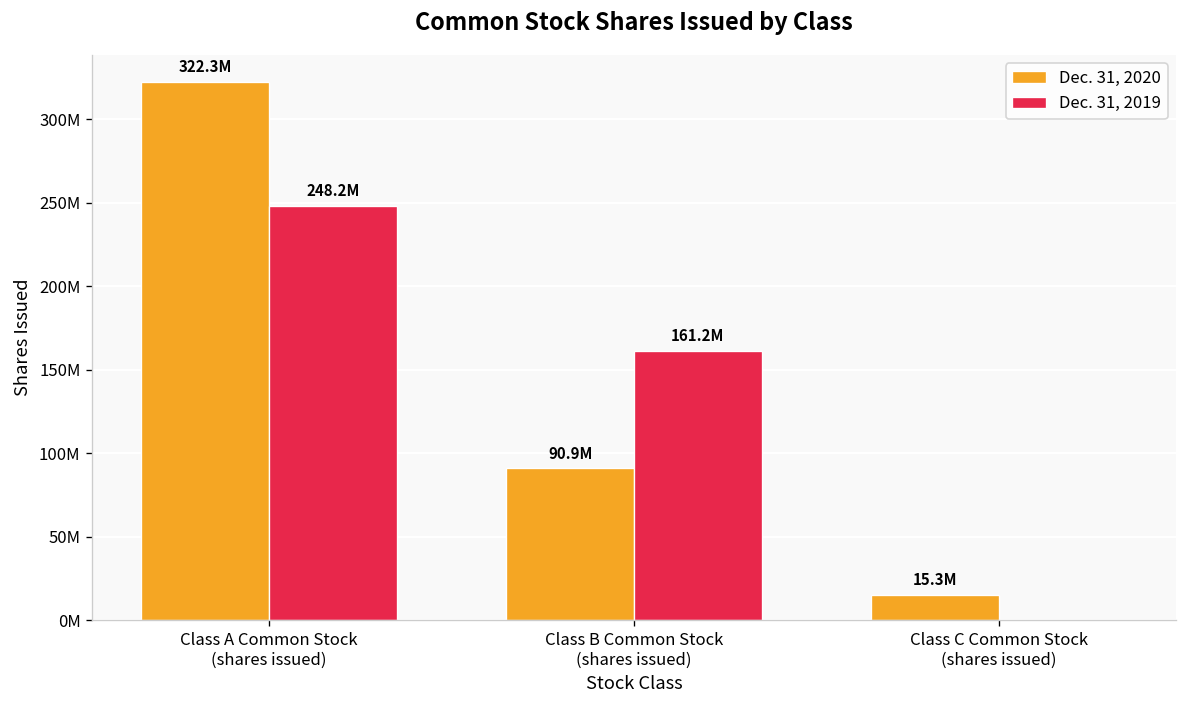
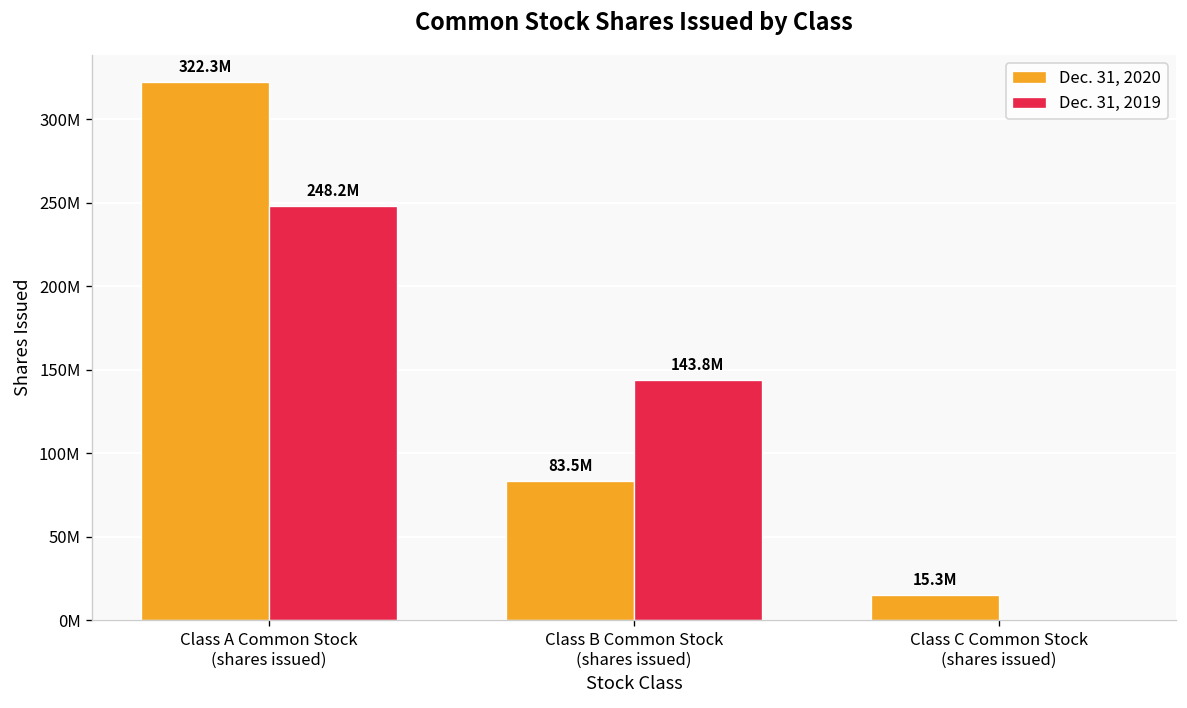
Dec. 31, 2020, Class B Common Stock (shares issued): 90.9M -> 83.5M
Dec. 31, 2019, Class B Common Stock (shares issued): 161.2M -> 143.8M
